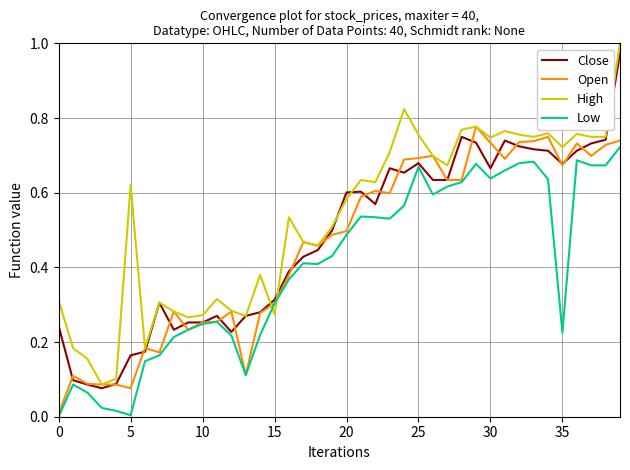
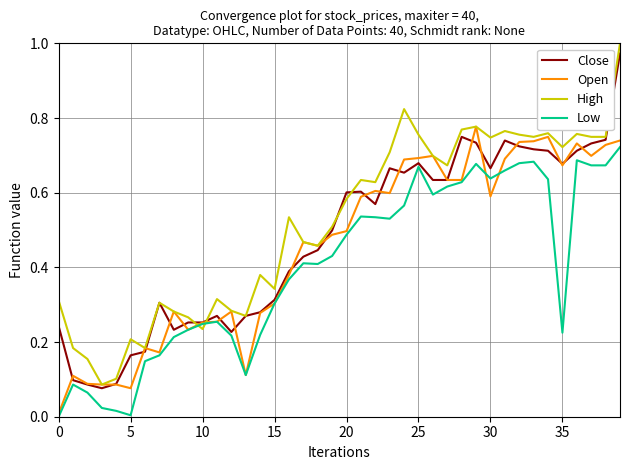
High, 5: 0.62 -> 0.21
High, 10: 0.27 -> 0.23
High, 15: 0.27 -> 0.34
Open, 30: 0.73 -> 0.59
